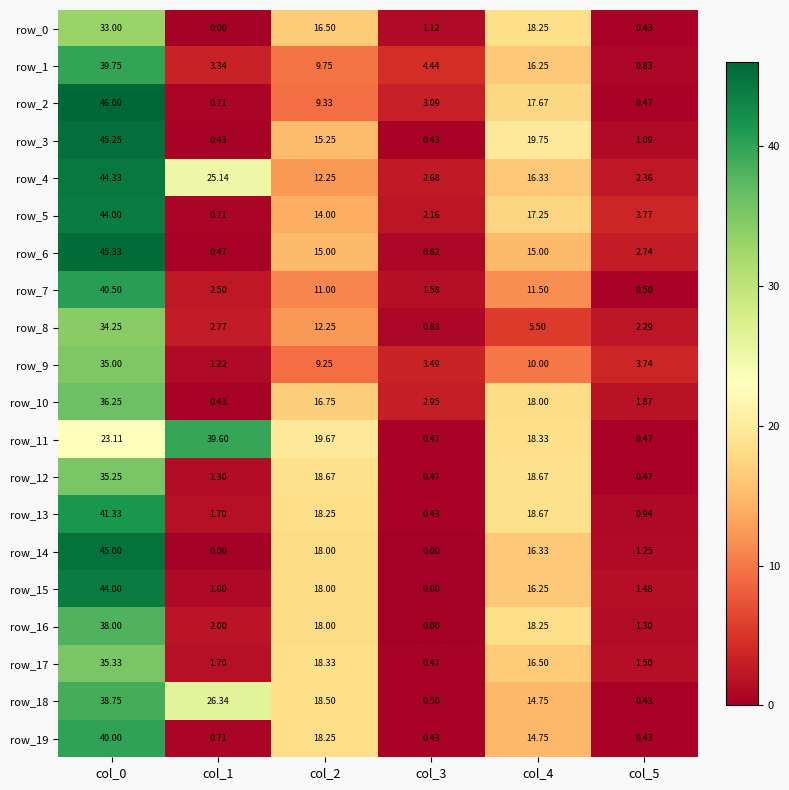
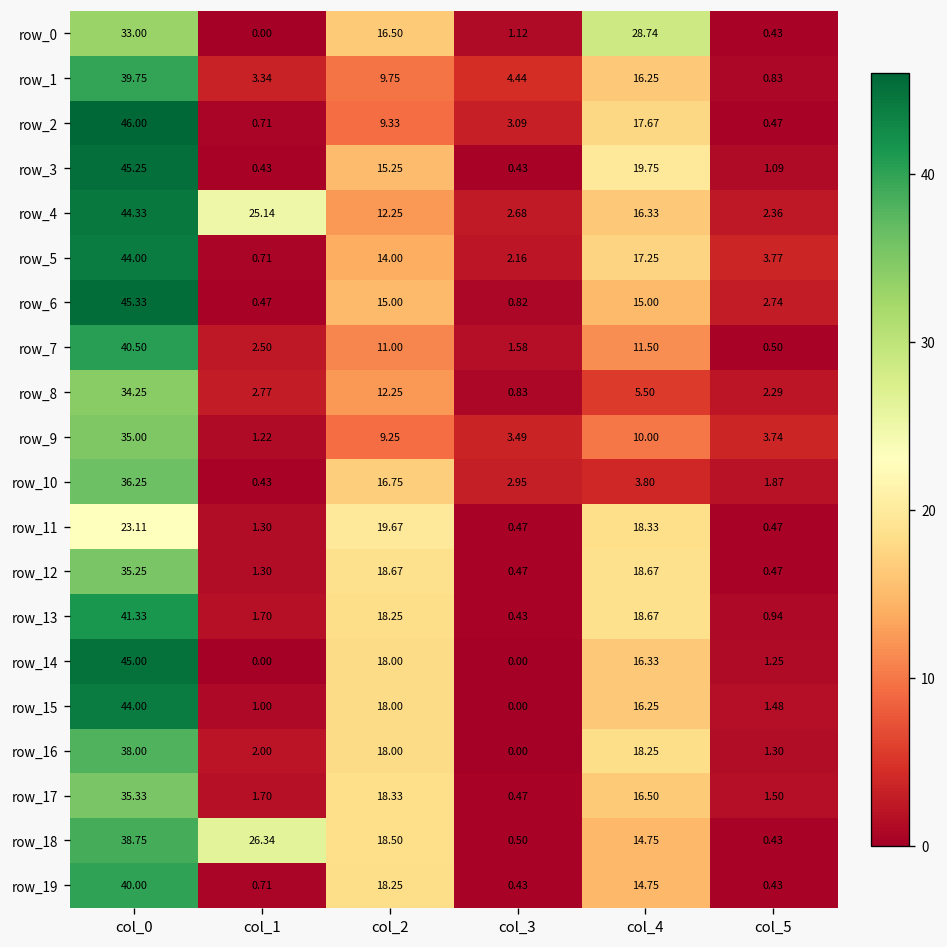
row_0, col_4: 18.25 -> 28.74
row_10, col_4: 18.00 -> 3.80
row_11, col_1: 39.60 -> 1.30
